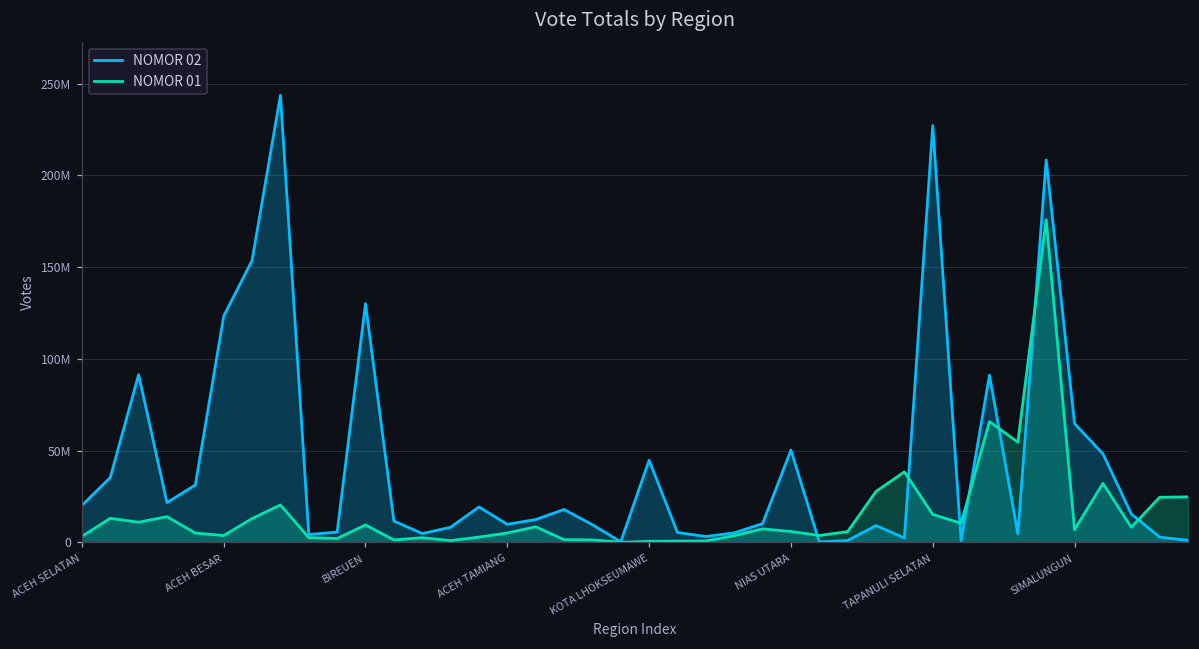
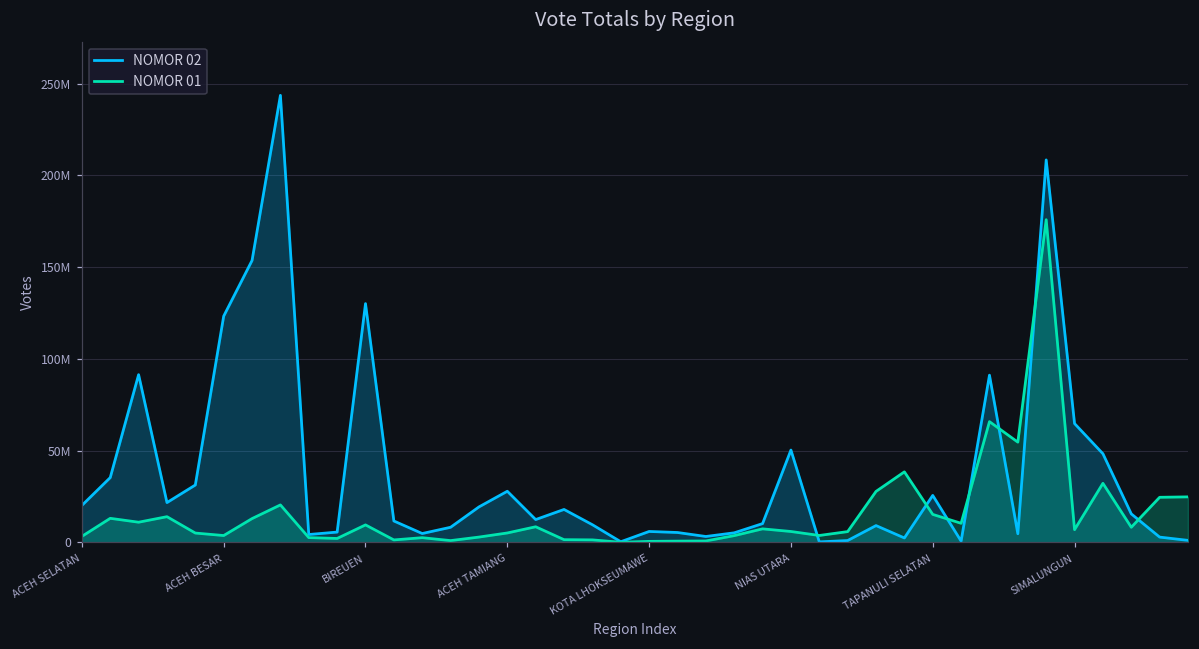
NOMOR 02, ACEH TAMIANG: 10000000 -> 28000000
NOMOR 02, KOTA LHOKSEUMAWE: 45000000 -> 6000000
NOMOR 02, TAPANULI SELATAN: 227000000 -> 26000000
